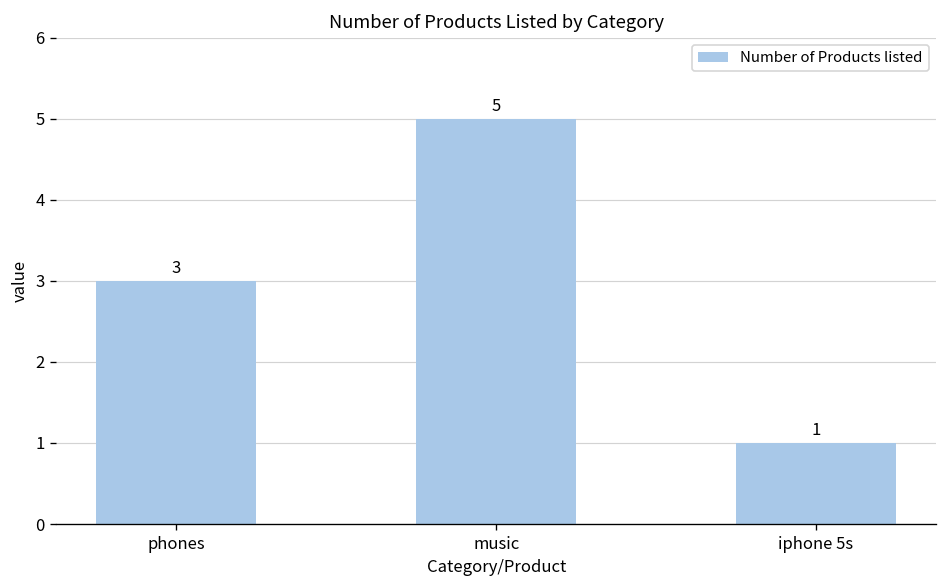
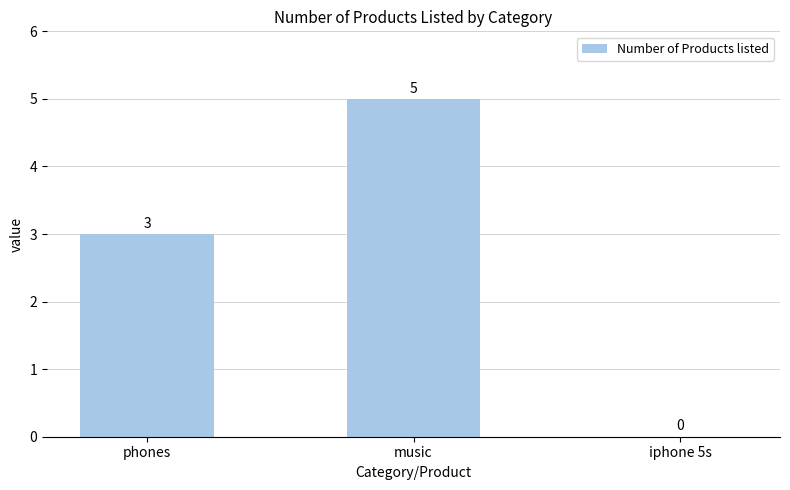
iphone 5s: 1 -> 0
